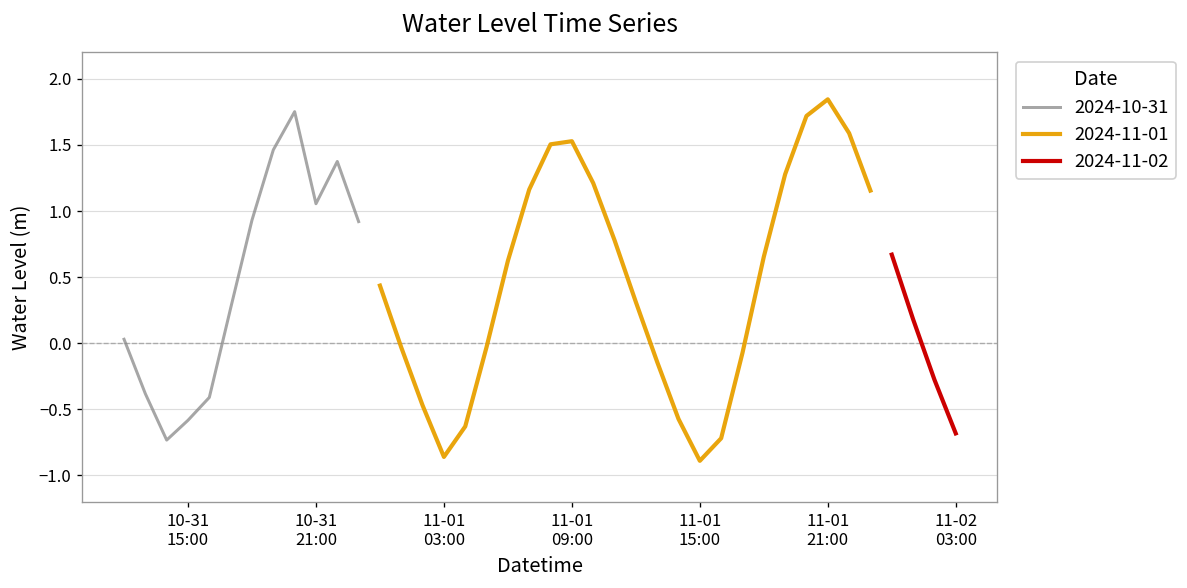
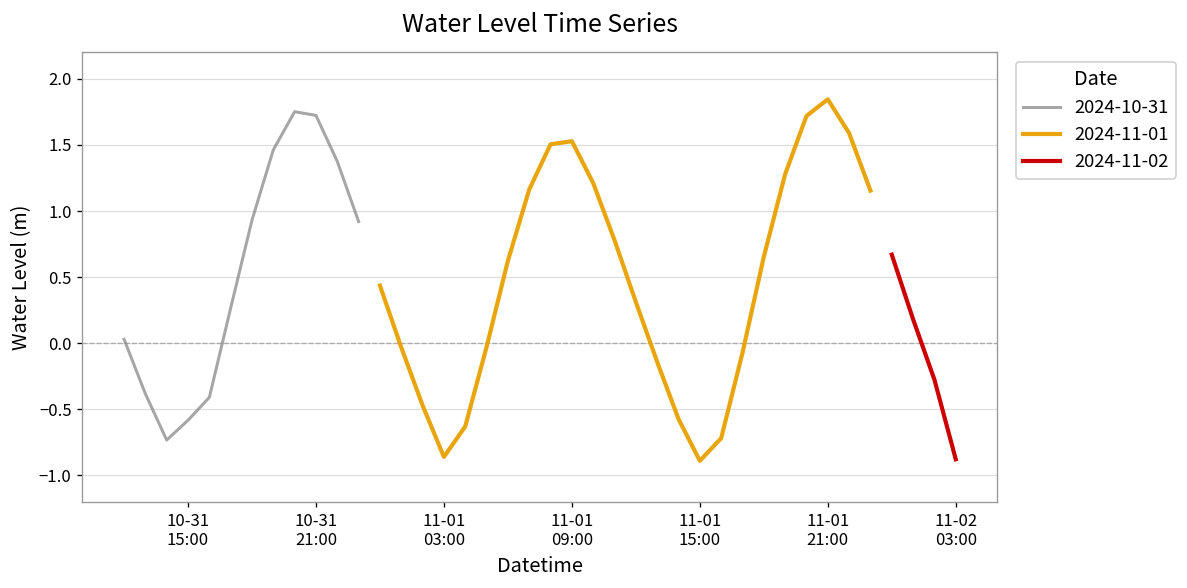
2024-10-31, 10-31 21:00: 1.06 -> 1.72
2024-11-02, 11-02 03:00: -0.68 -> -0.88
